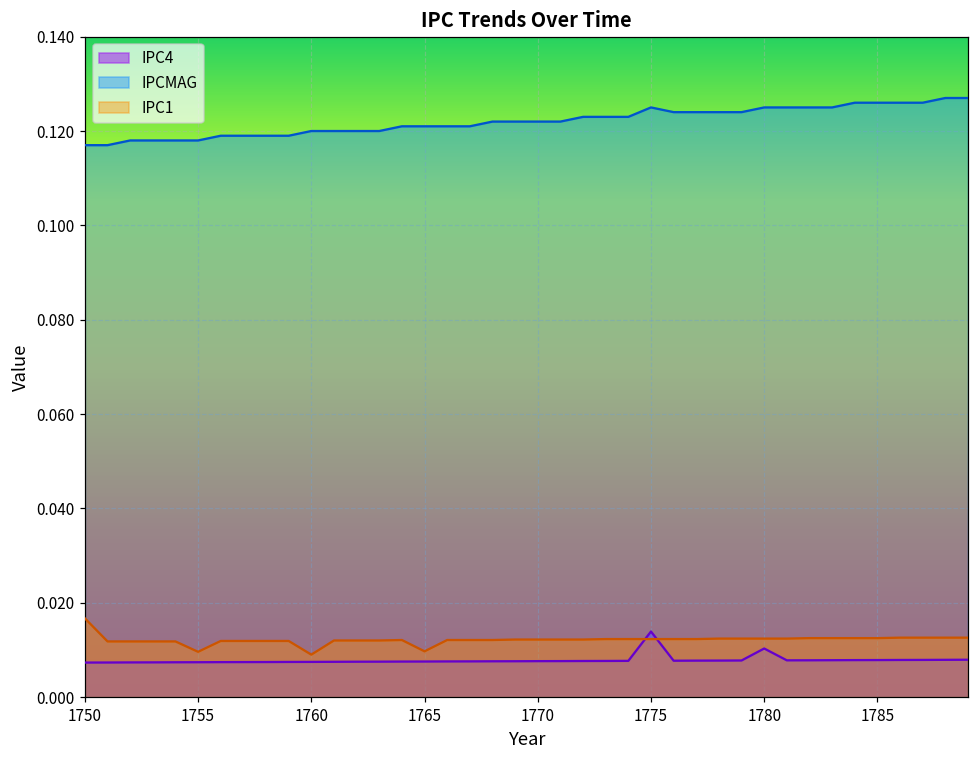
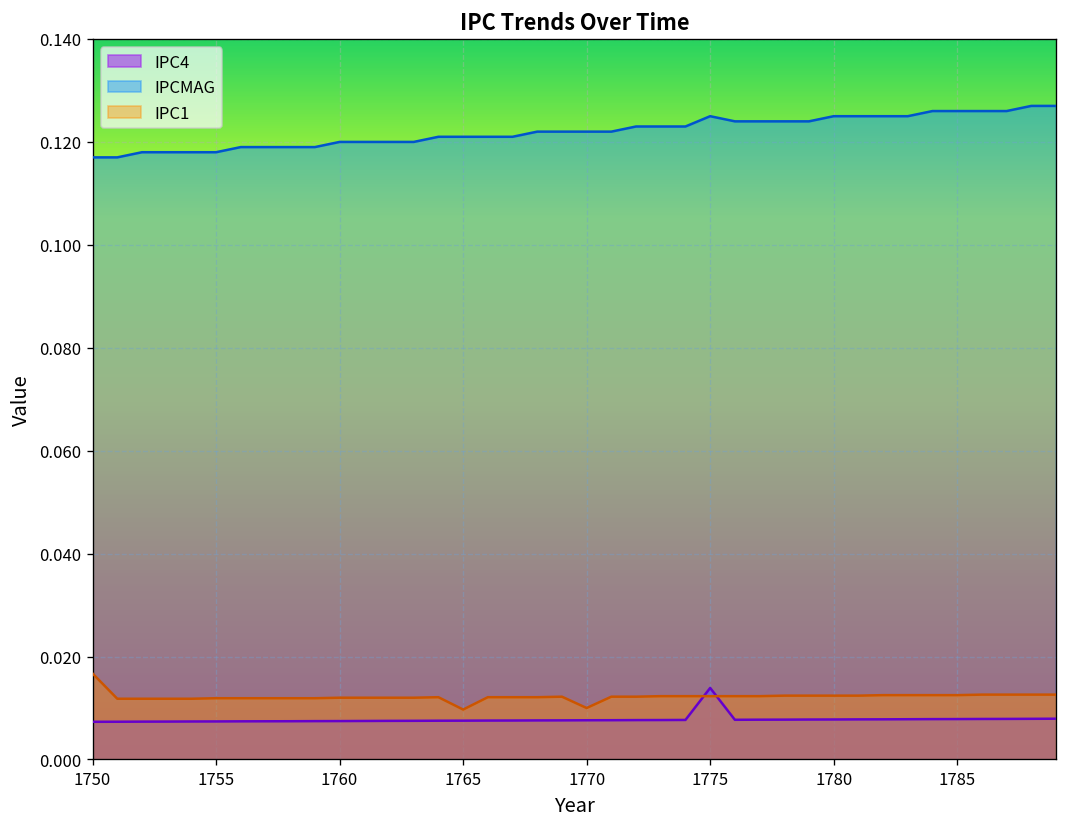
IPC1, 1755: 0.010 -> 0.012
IPC1, 1760: 0.009 -> 0.012
IPC1, 1770: 0.012 -> 0.010
IPC4, 1780: 0.010 -> 0.008
